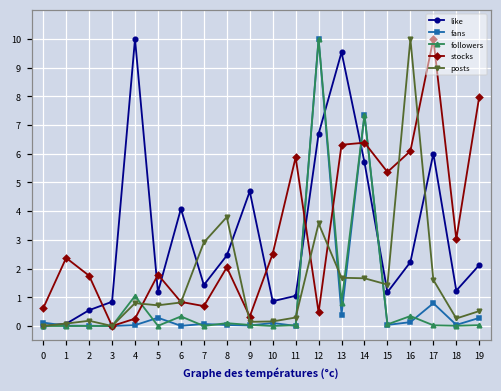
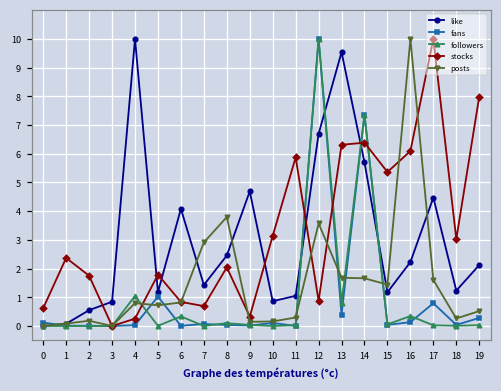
fans, 5: 0.3 -> 1.0
stocks, 10: 2.5 -> 3.1
stocks, 12: 0.5 -> 0.9
like, 17: 6.0 -> 4.5
